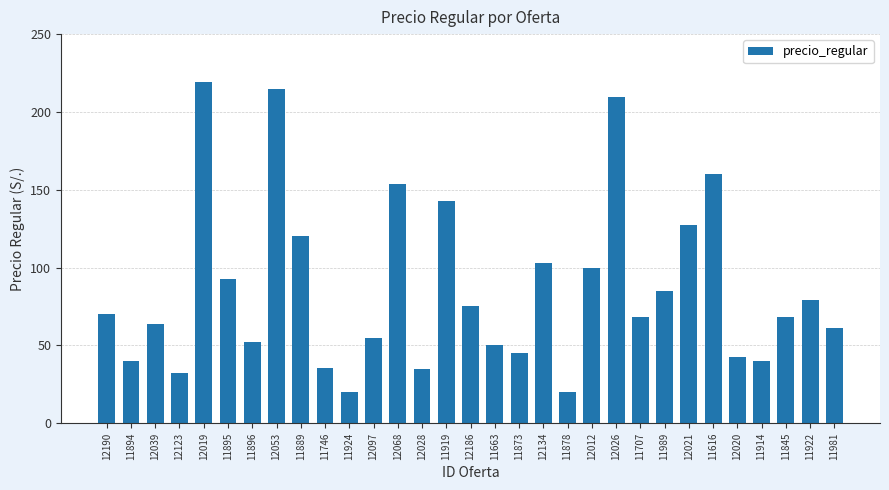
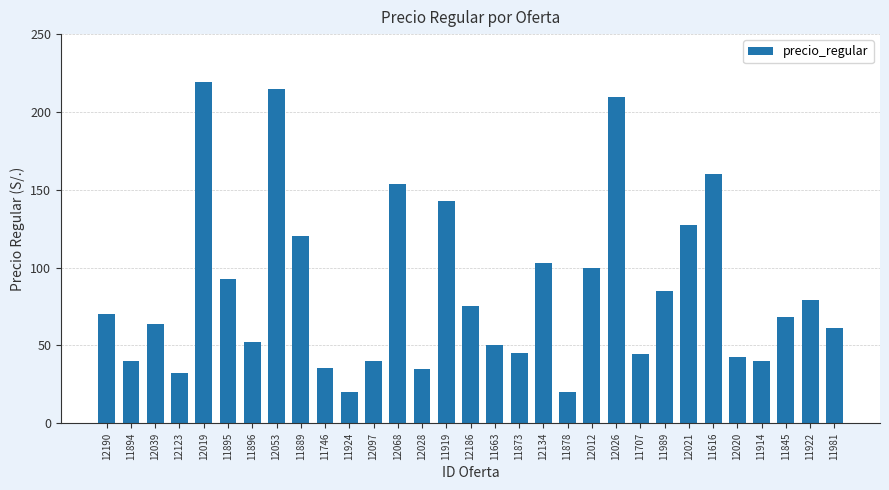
12097: 55 -> 40
11707: 68 -> 45
